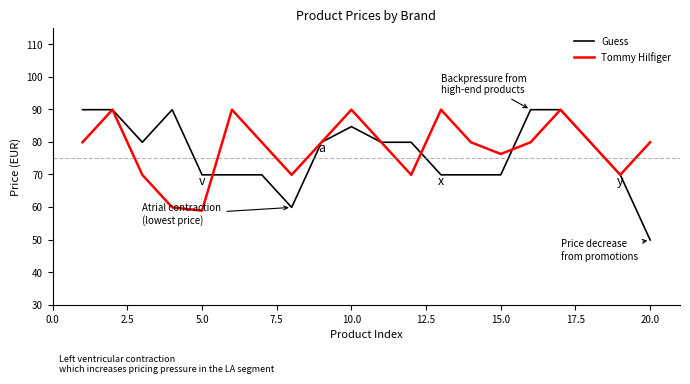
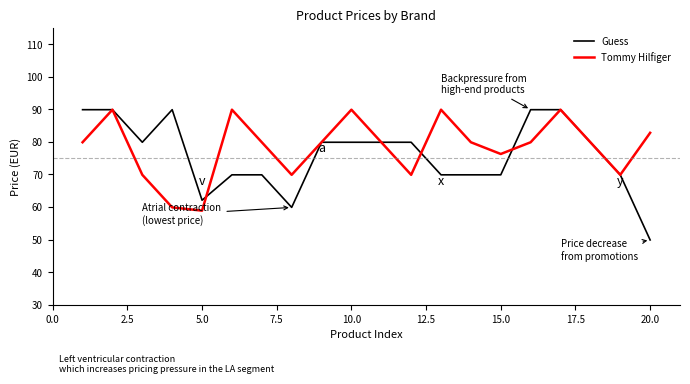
Guess, 5.0: 70 -> 62
Guess, 10.0: 85 -> 80
Tommy Hilfiger, 20.0: 80 -> 83
